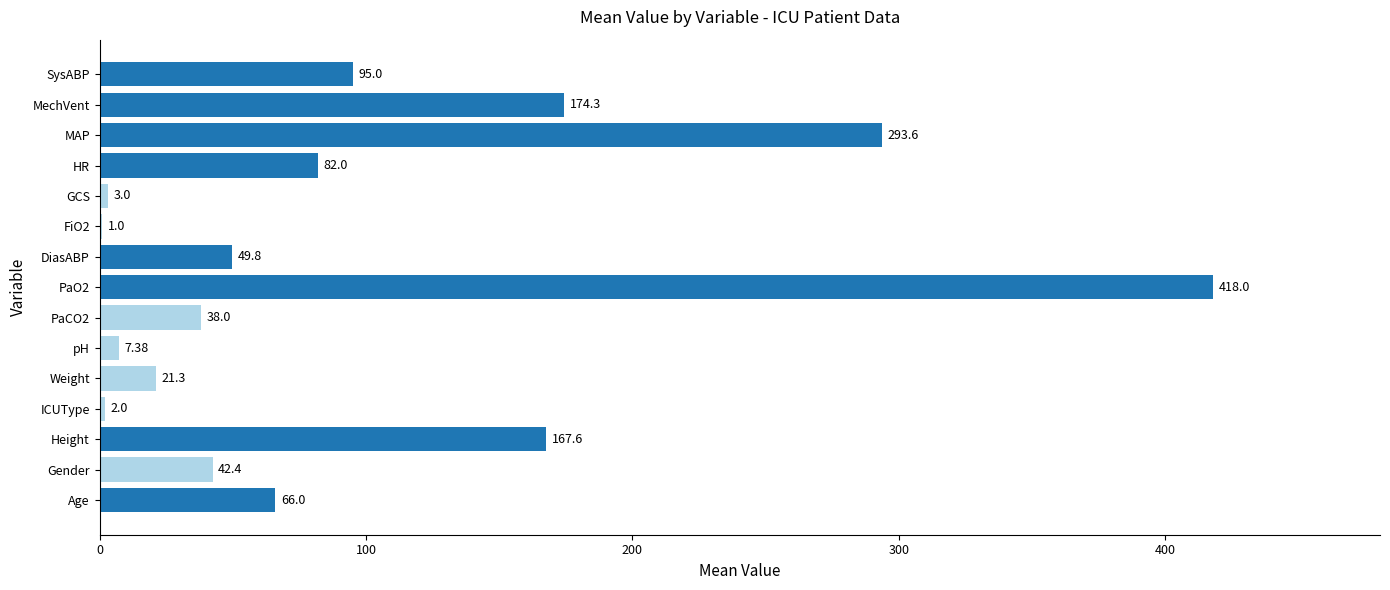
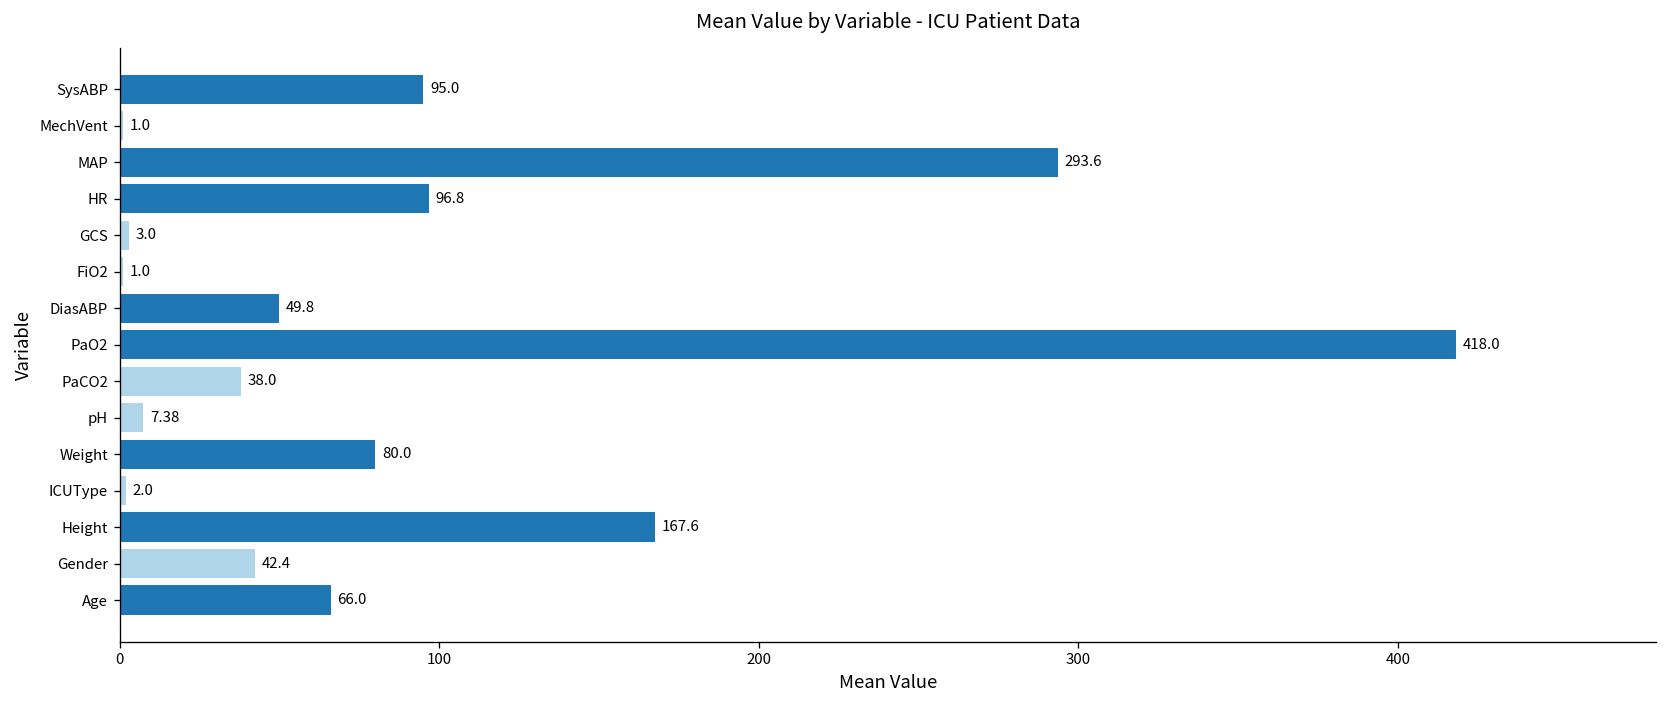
MechVent: 174.3 -> 1.0
HR: 82.0 -> 96.8
Weight: 21.3 -> 80.0
